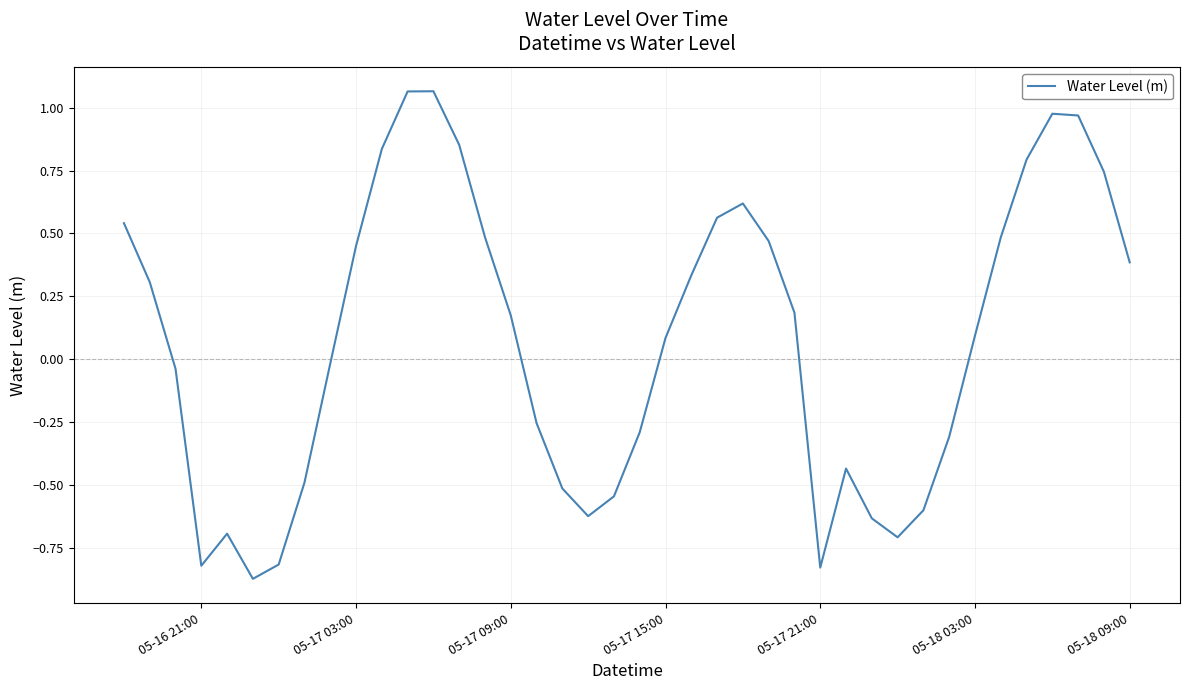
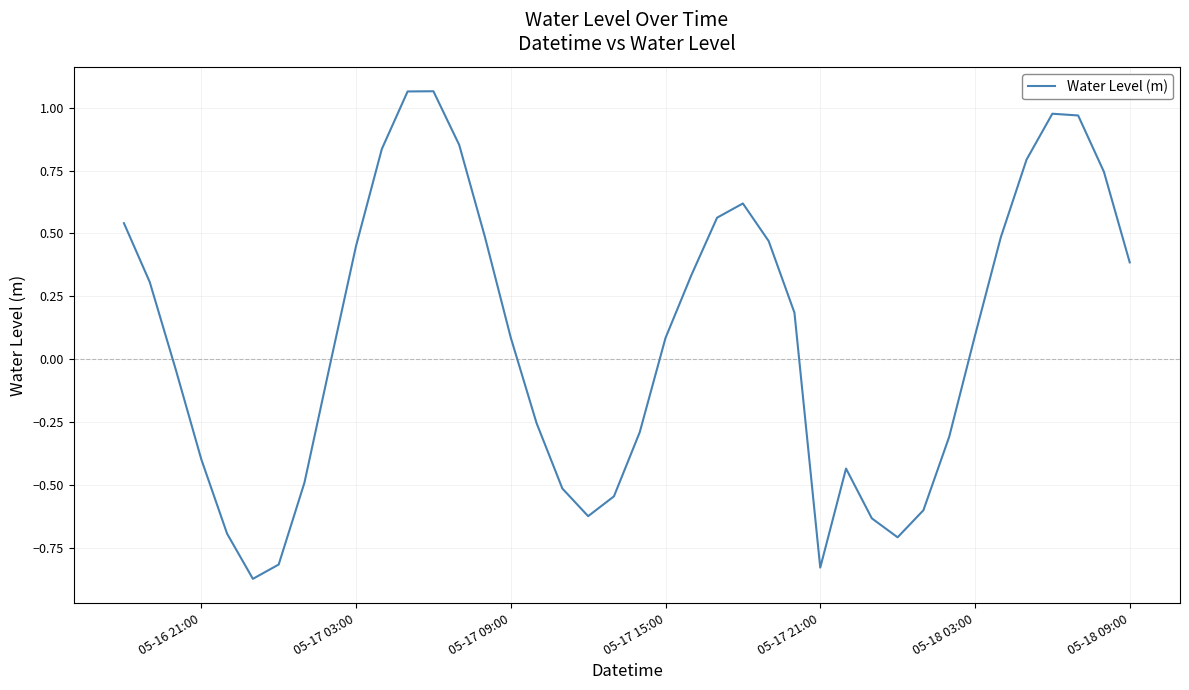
05-16 21:00: -0.82 -> -0.40
05-17 09:00: 0.17 -> 0.09
